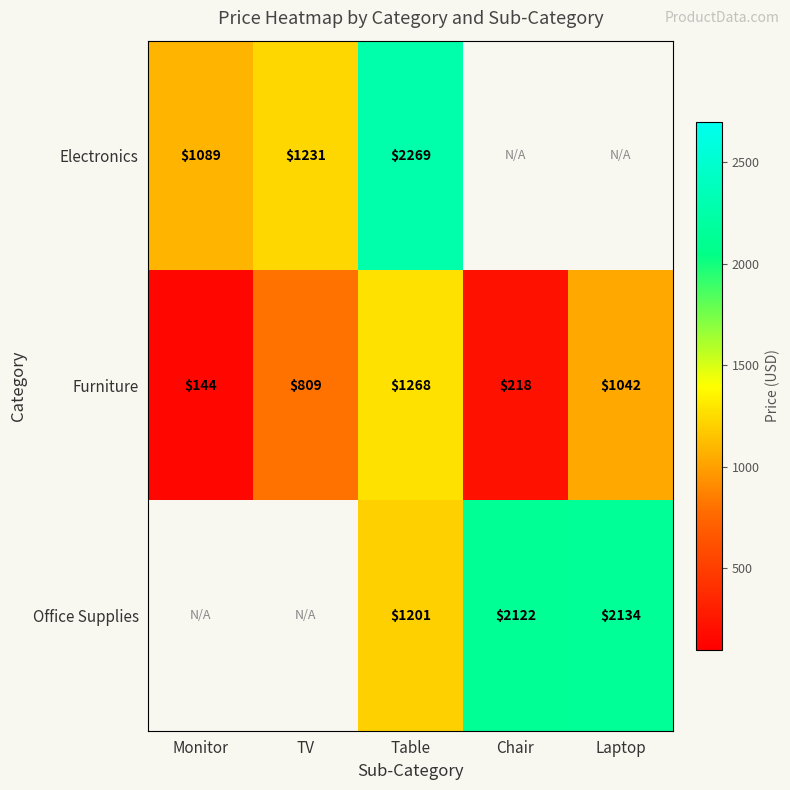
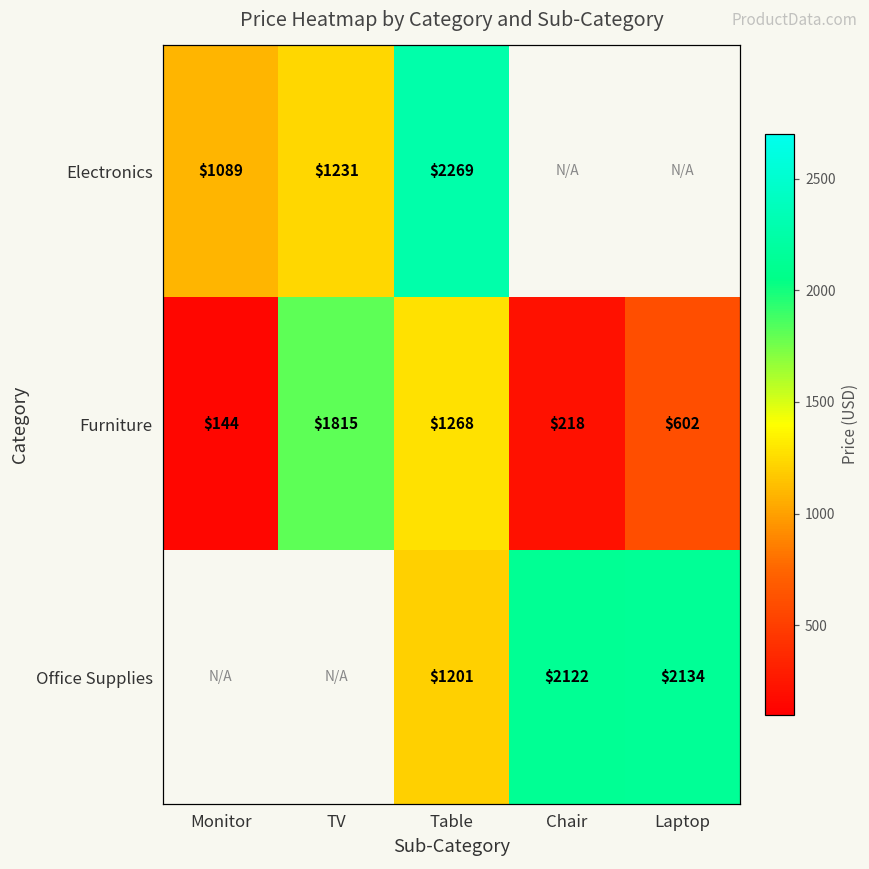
Furniture, TV: $809 -> $1815
Furniture, Laptop: $1042 -> $602
